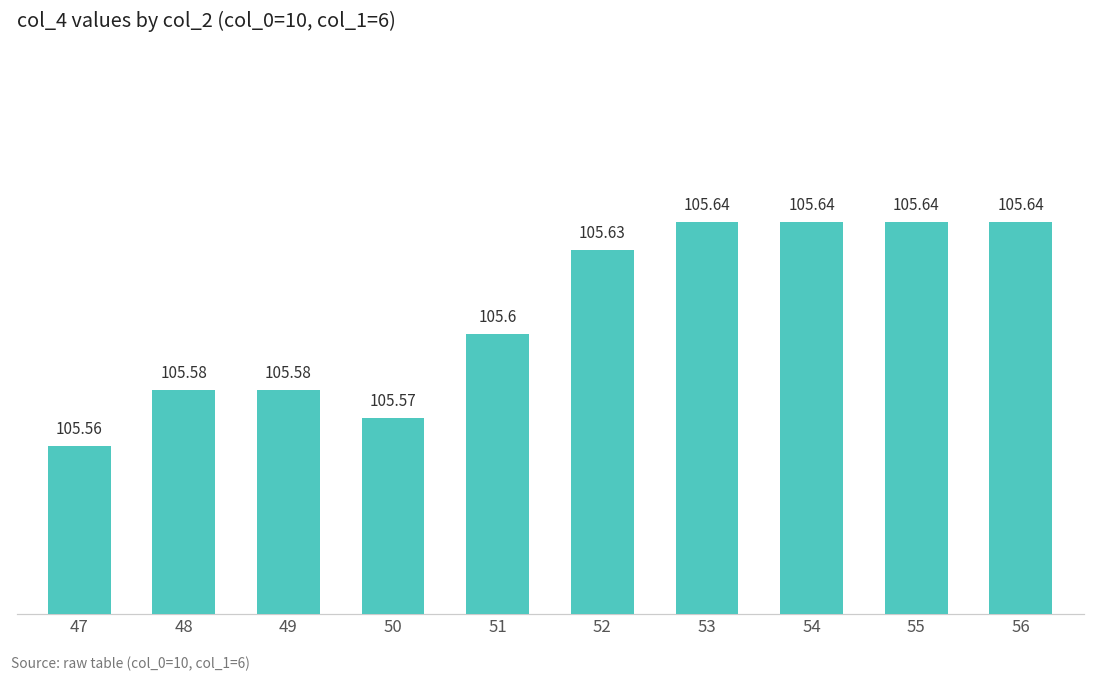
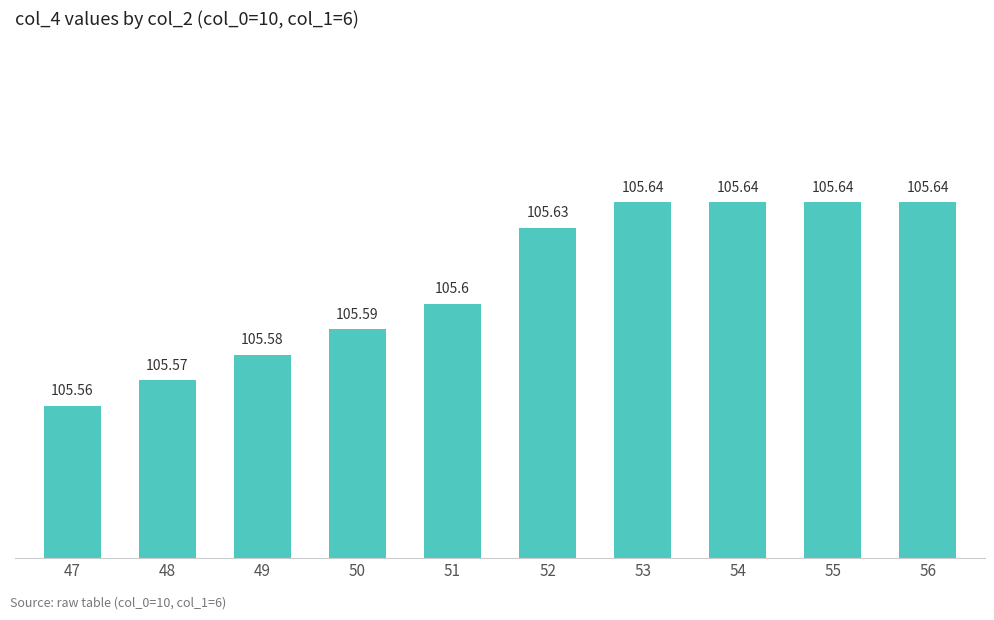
48: 105.58 -> 105.57
50: 105.57 -> 105.59
